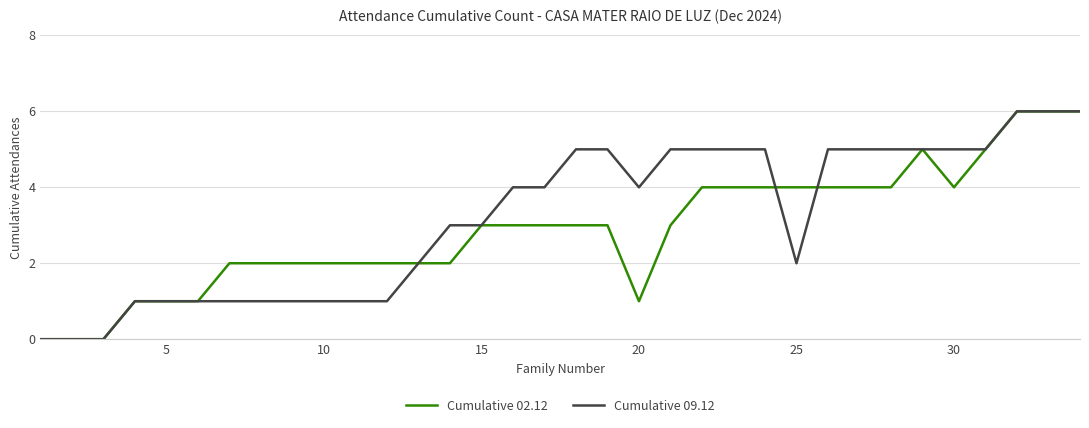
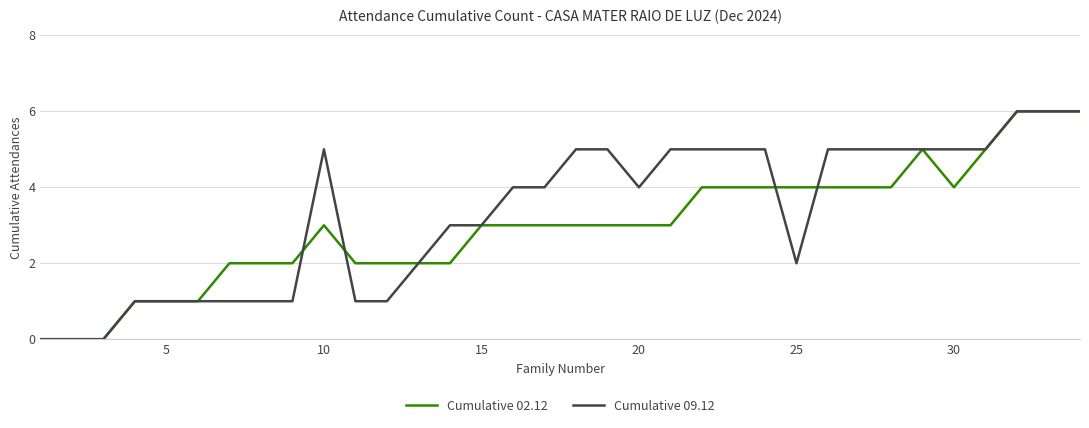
Cumulative 02.12, 10: 2 -> 3
Cumulative 09.12, 10: 1 -> 5
Cumulative 02.12, 20: 1 -> 3
